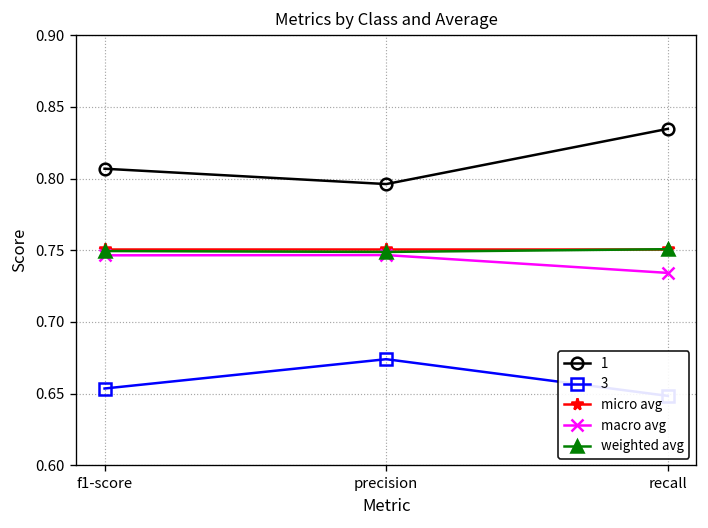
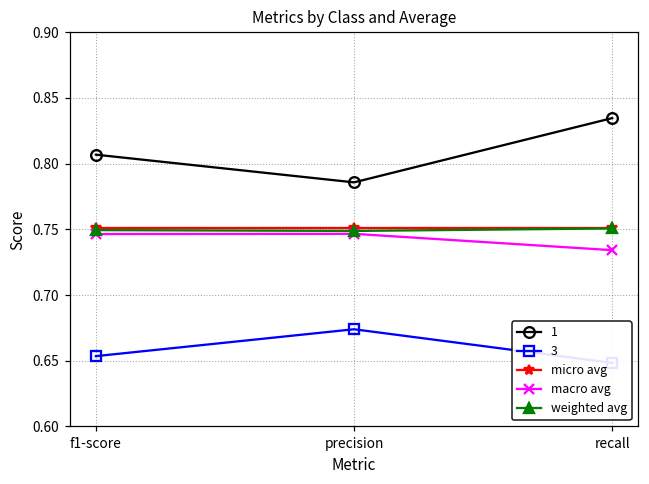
1, precision: 0.796 -> 0.786
